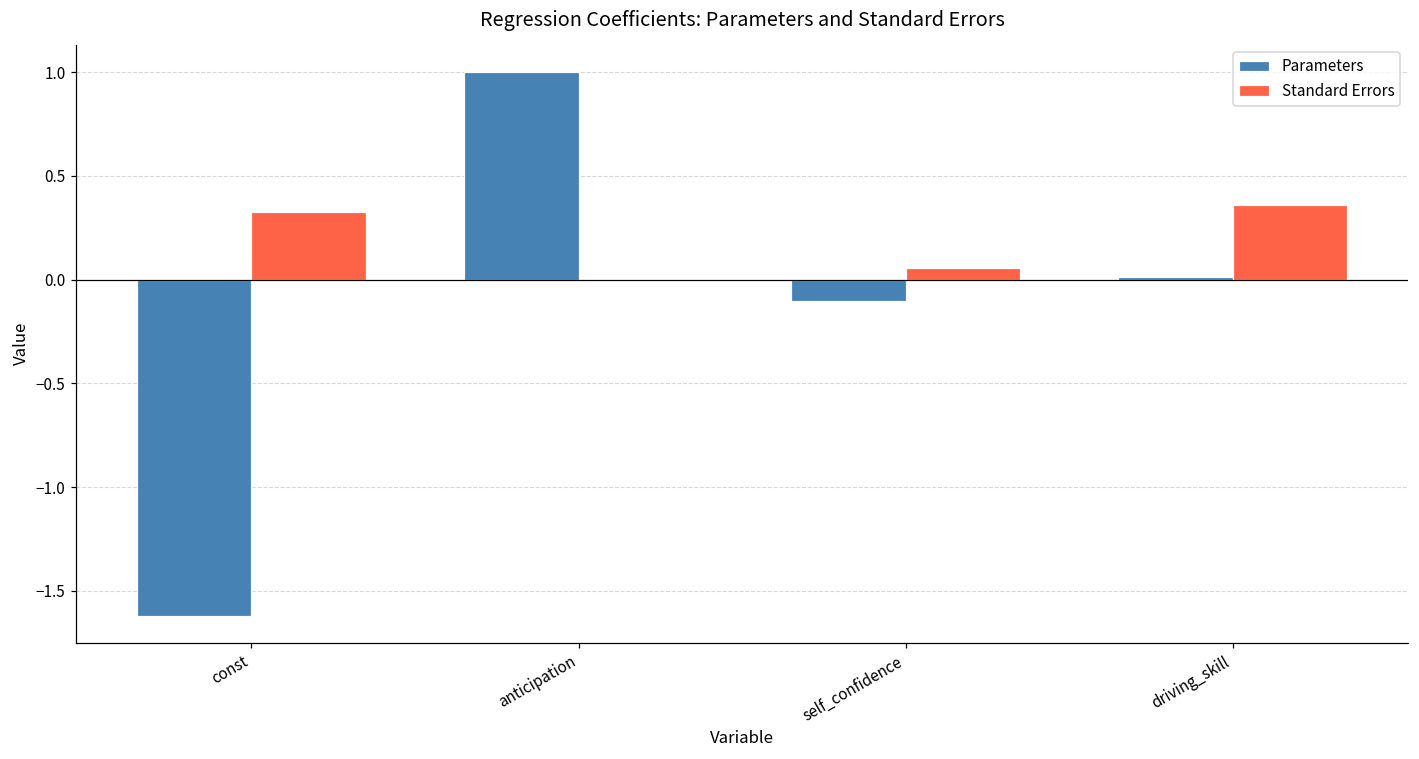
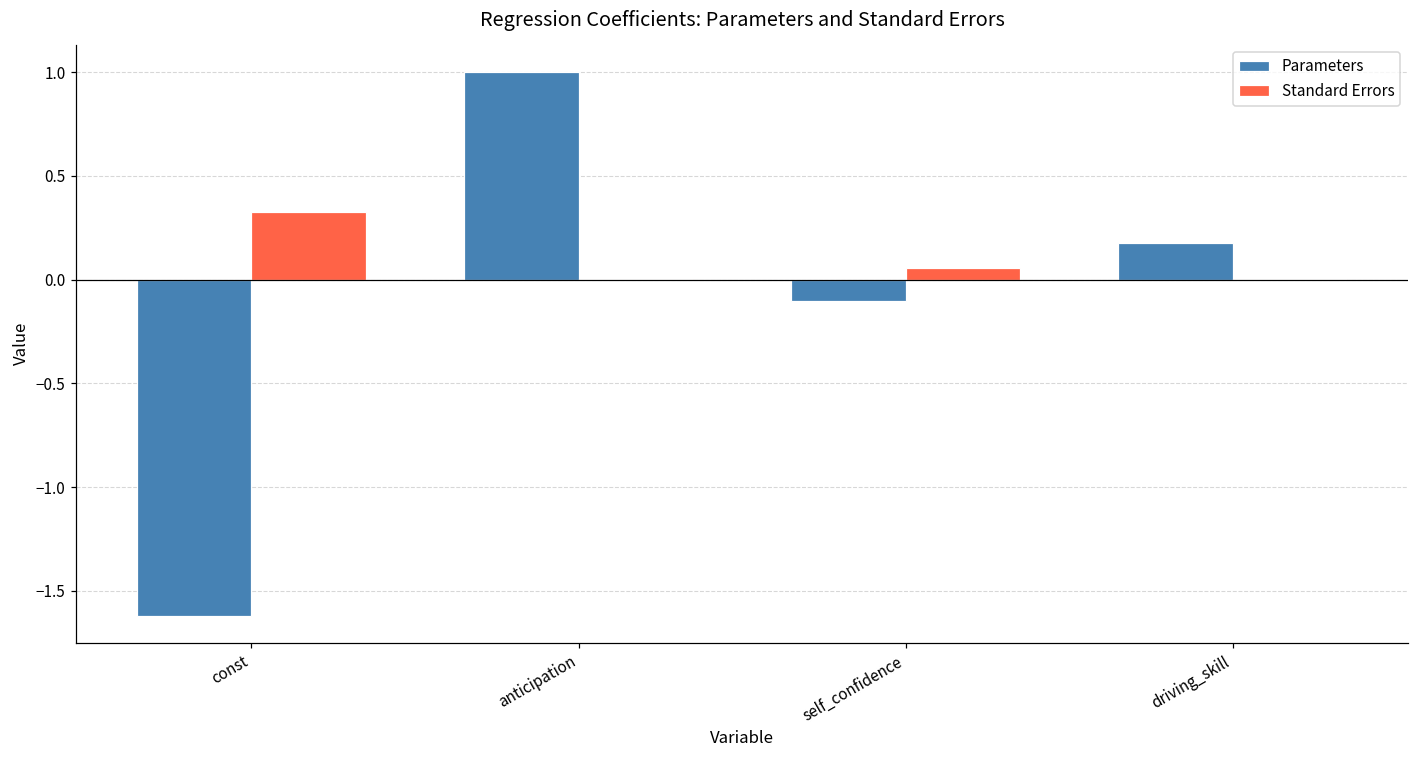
Parameters, driving_skill: 0.01 -> 0.18
Standard Errors, driving_skill: 0.36 -> 0.00
